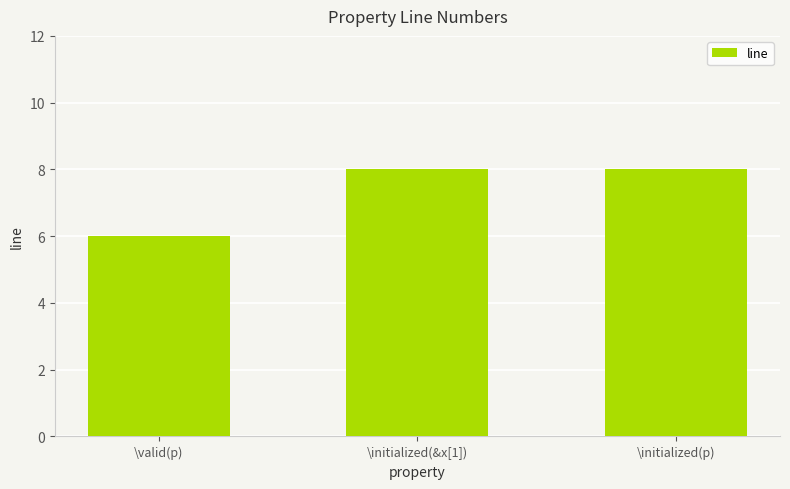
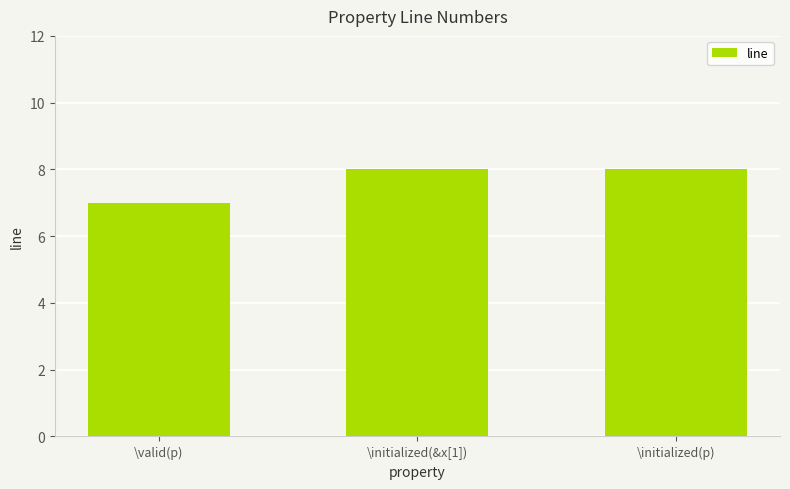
\valid(p): 6 -> 7
